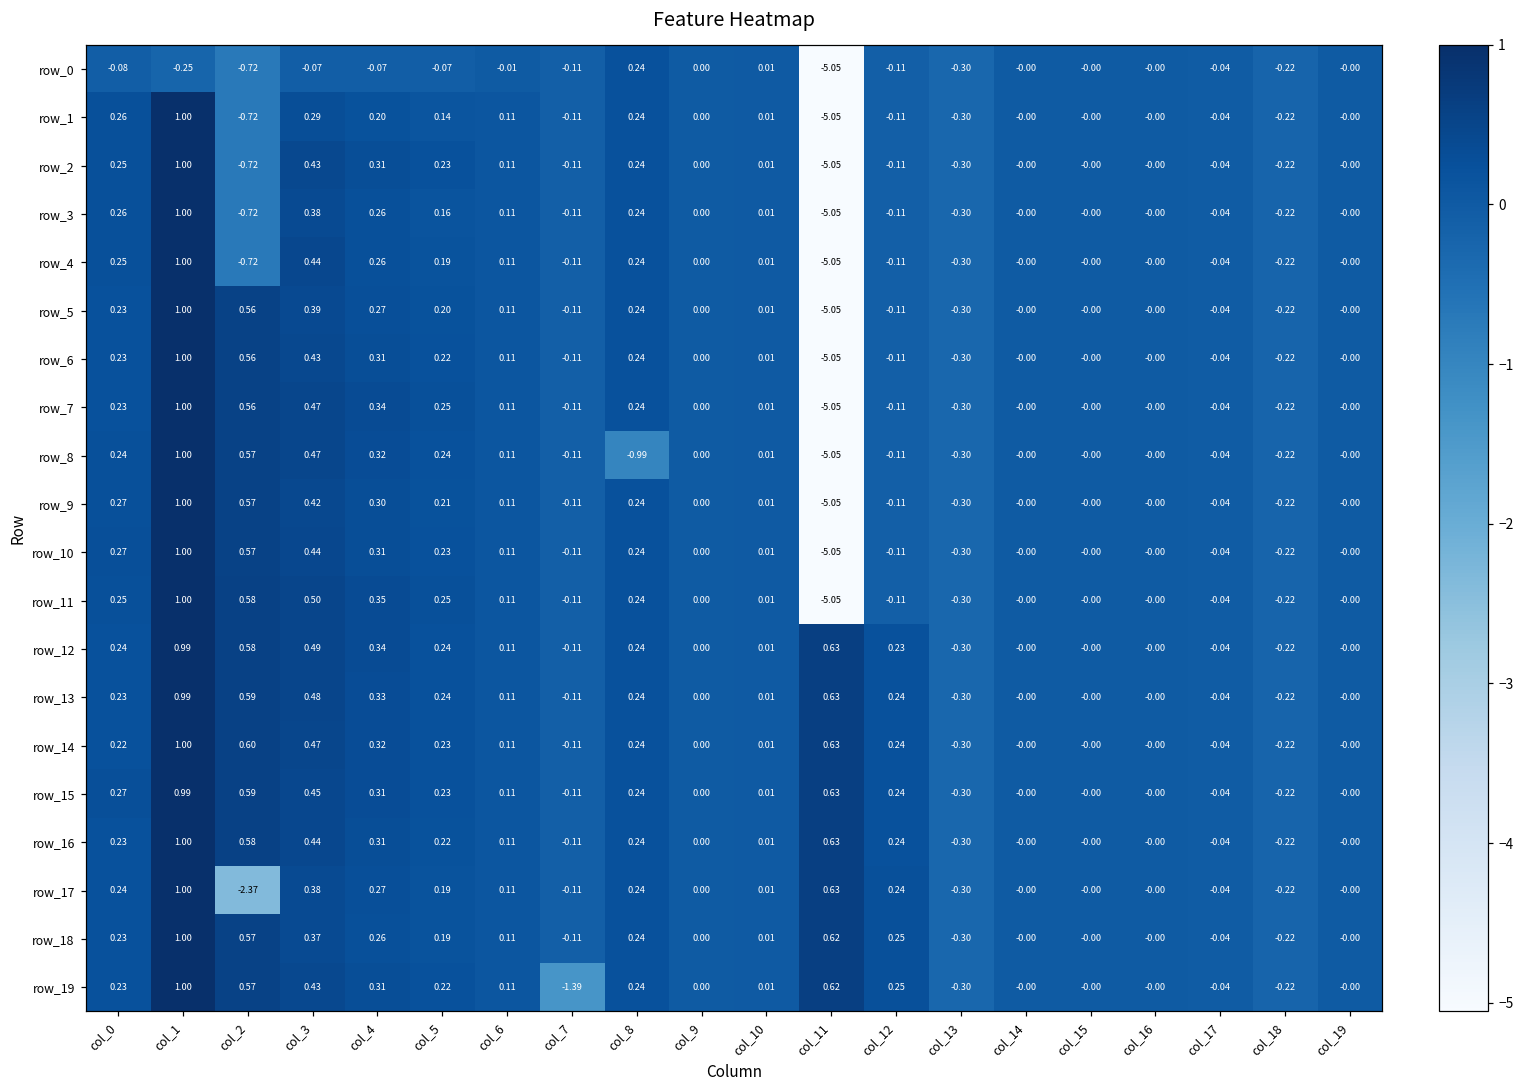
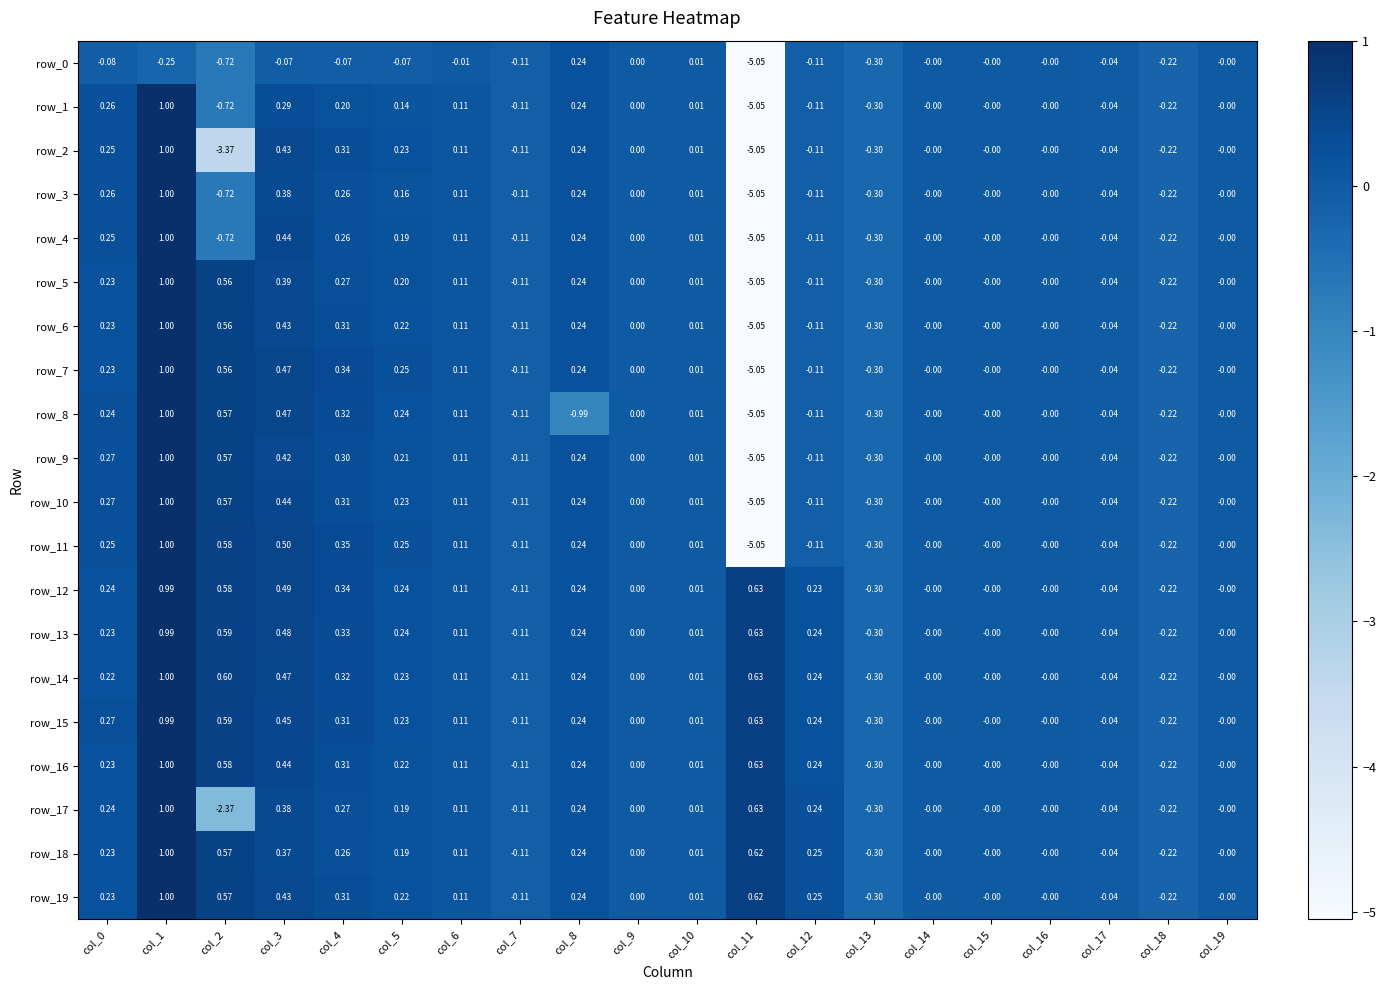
row_2, col_2: -0.72 -> -3.37
row_19, col_7: -1.39 -> -0.11
